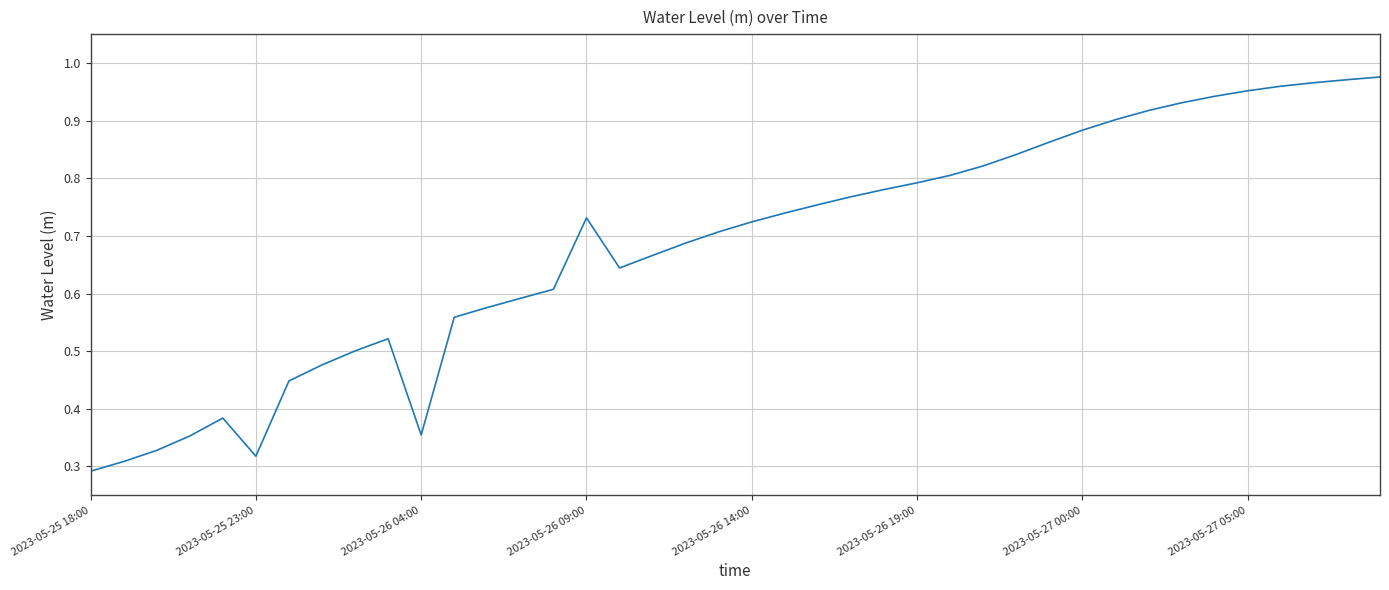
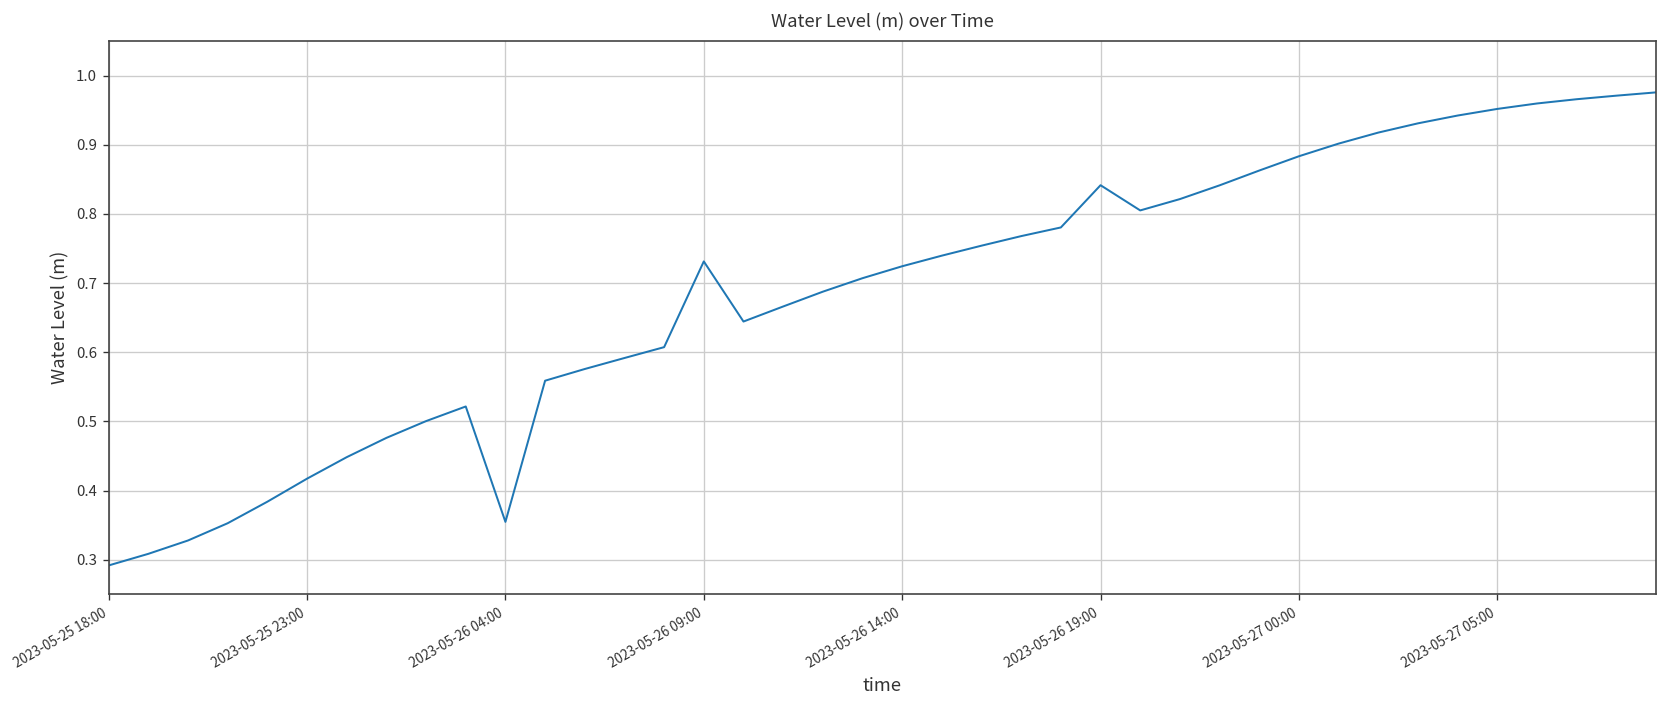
2023-05-25 23:00: 0.32 -> 0.42
2023-05-26 19:00: 0.79 -> 0.84
